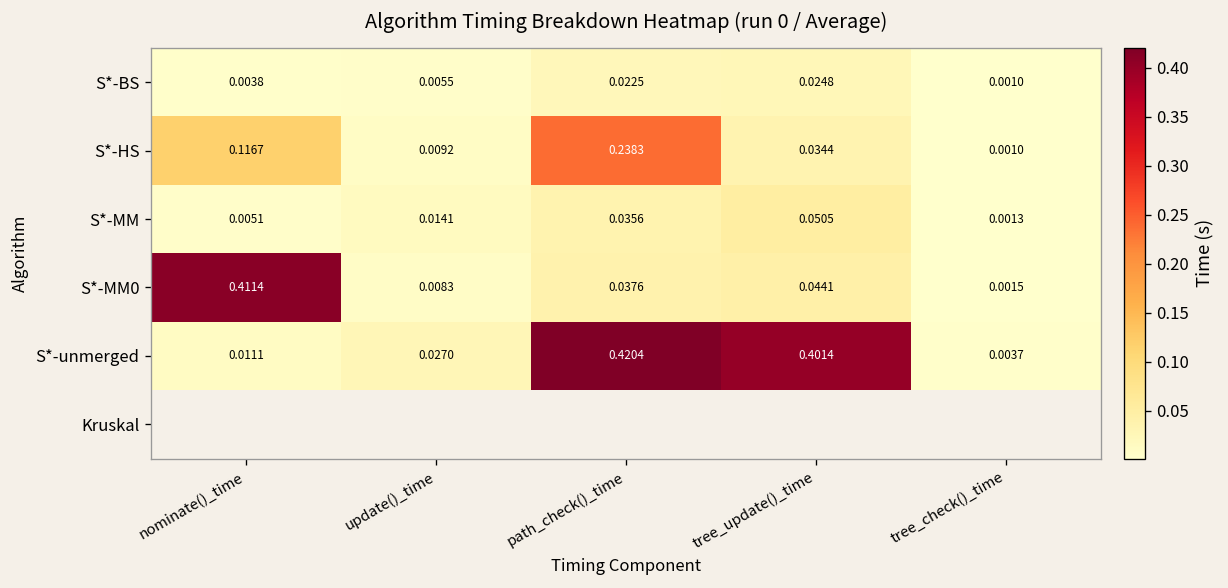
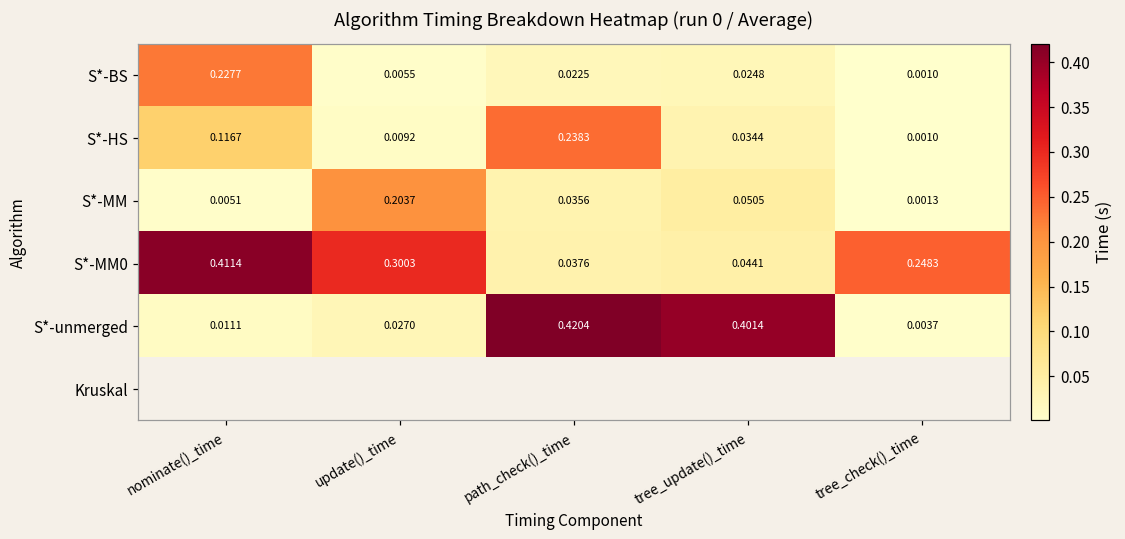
S*-BS, nominate()_time: 0.0038 -> 0.2277
S*-MM, update()_time: 0.0141 -> 0.2037
S*-MM0, update()_time: 0.0083 -> 0.3003
S*-MM0, tree_check()_time: 0.0015 -> 0.2483
